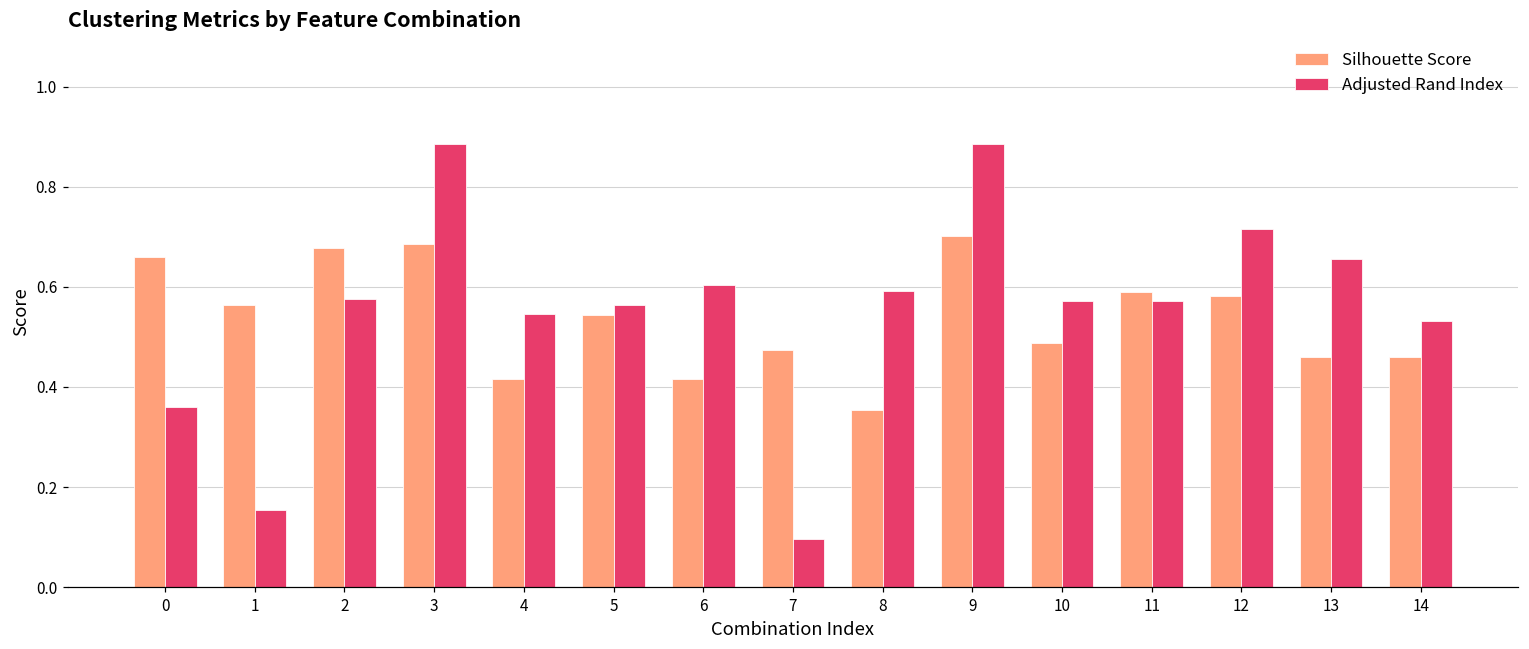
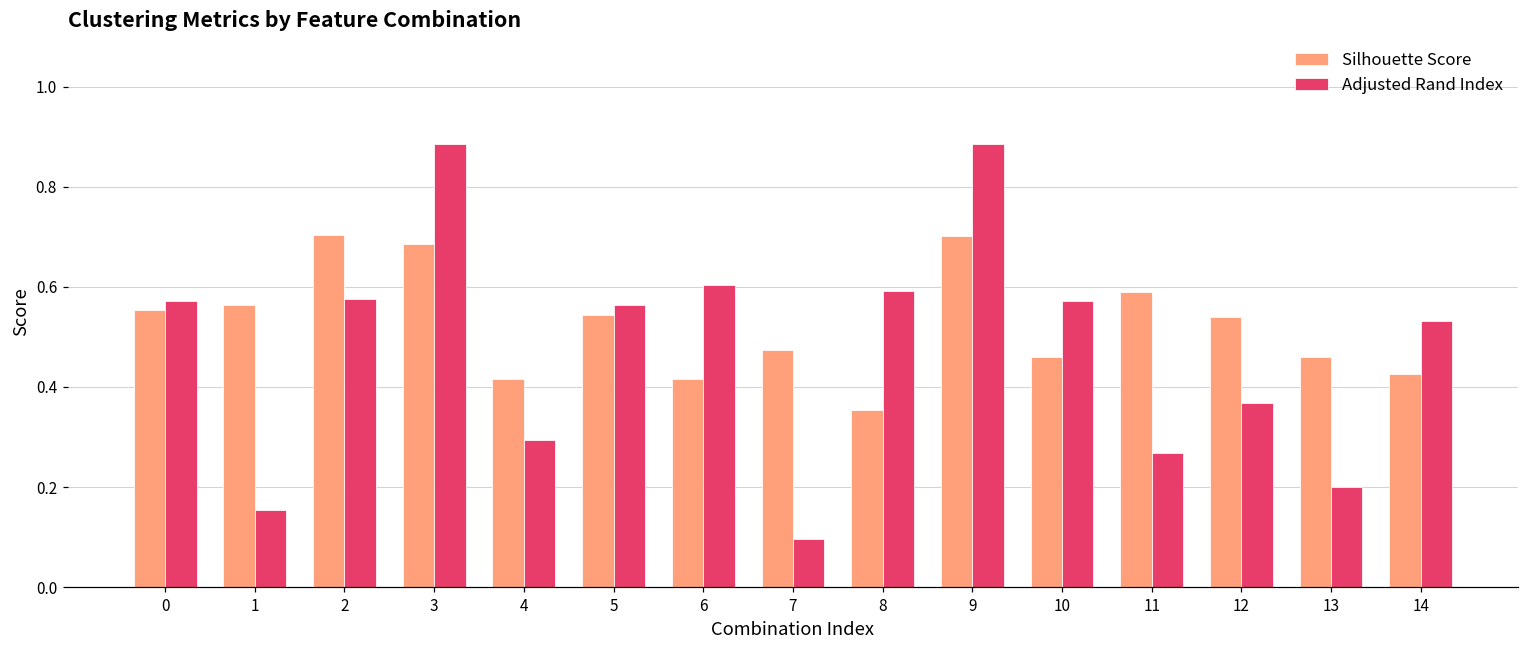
Silhouette Score, 0: 0.66 -> 0.55
Adjusted Rand Index, 0: 0.36 -> 0.57
Silhouette Score, 2: 0.68 -> 0.70
Adjusted Rand Index, 4: 0.55 -> 0.29
Silhouette Score, 10: 0.49 -> 0.46
Adjusted Rand Index, 11: 0.57 -> 0.27
Silhouette Score, 12: 0.58 -> 0.54
Adjusted Rand Index, 12: 0.71 -> 0.37
Adjusted Rand Index, 13: 0.66 -> 0.20
Silhouette Score, 14: 0.46 -> 0.43
